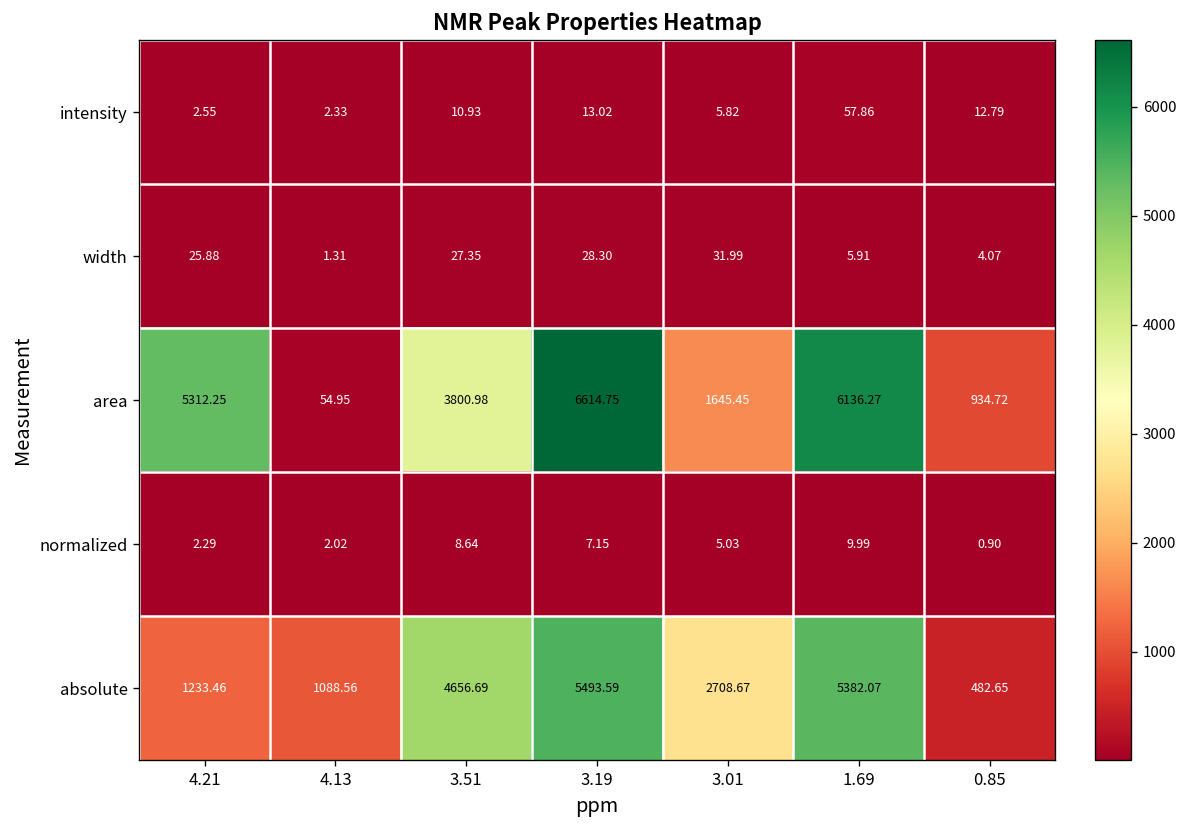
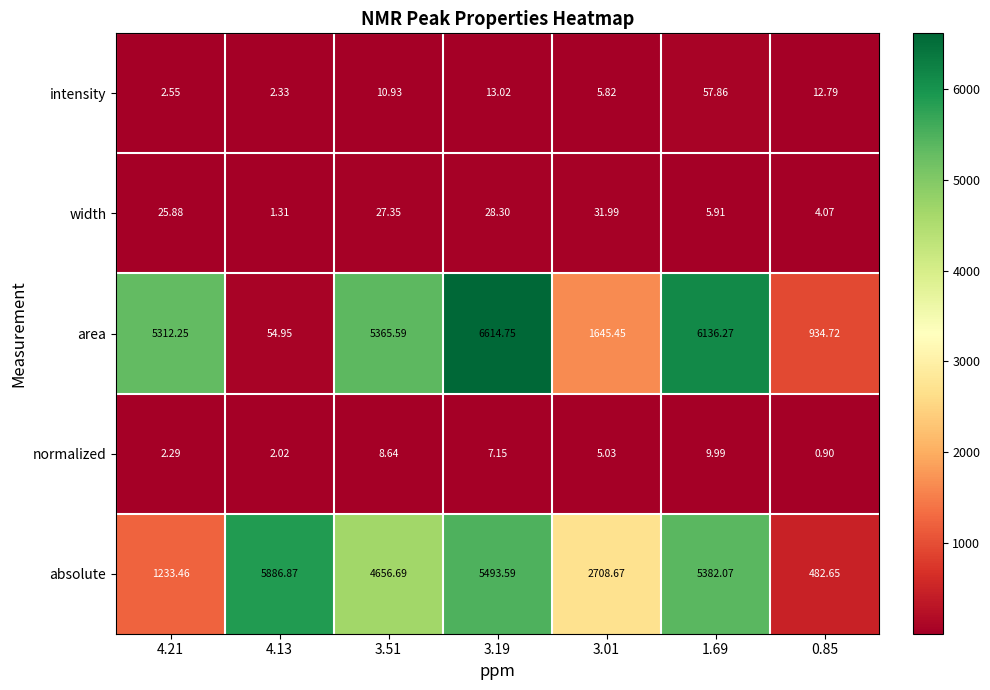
area, 3.51: 3800.98 -> 5365.59
absolute, 4.13: 1088.56 -> 5886.87
